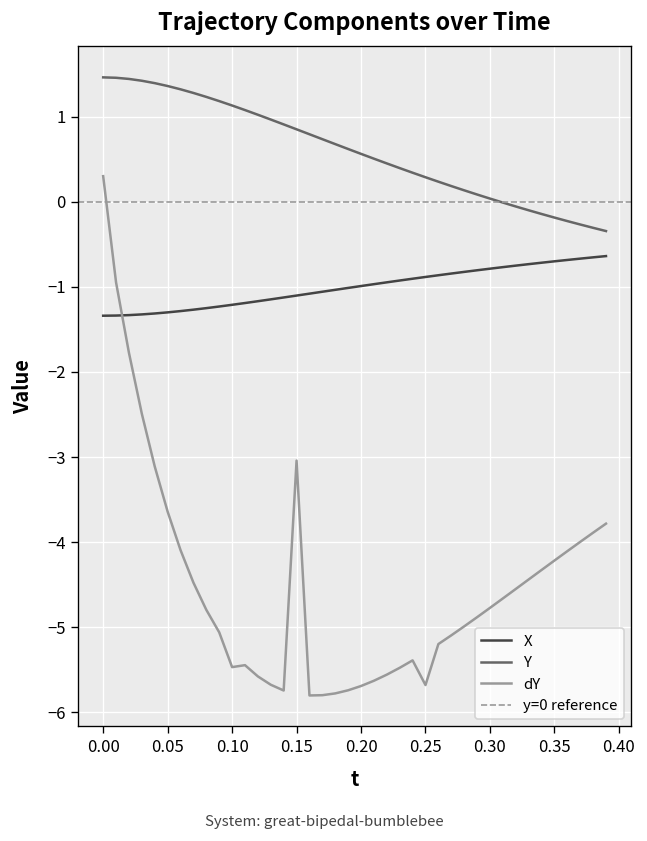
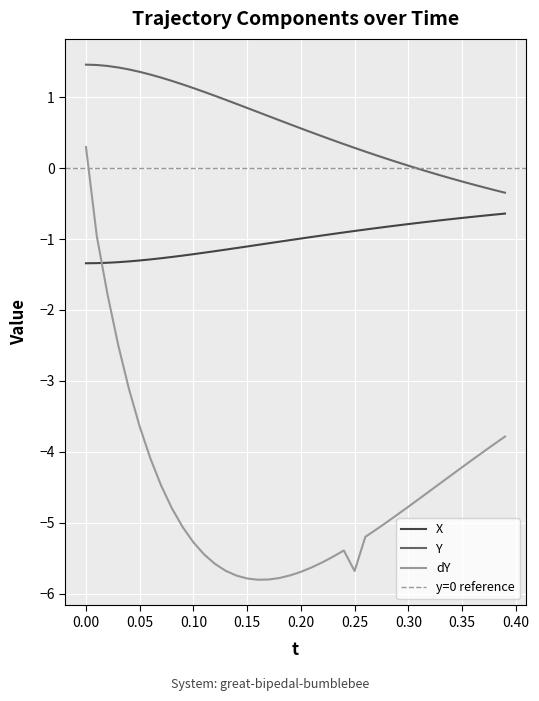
dY, 0.10: -5.5 -> -5.3
dY, 0.15: -3.0 -> -5.8
